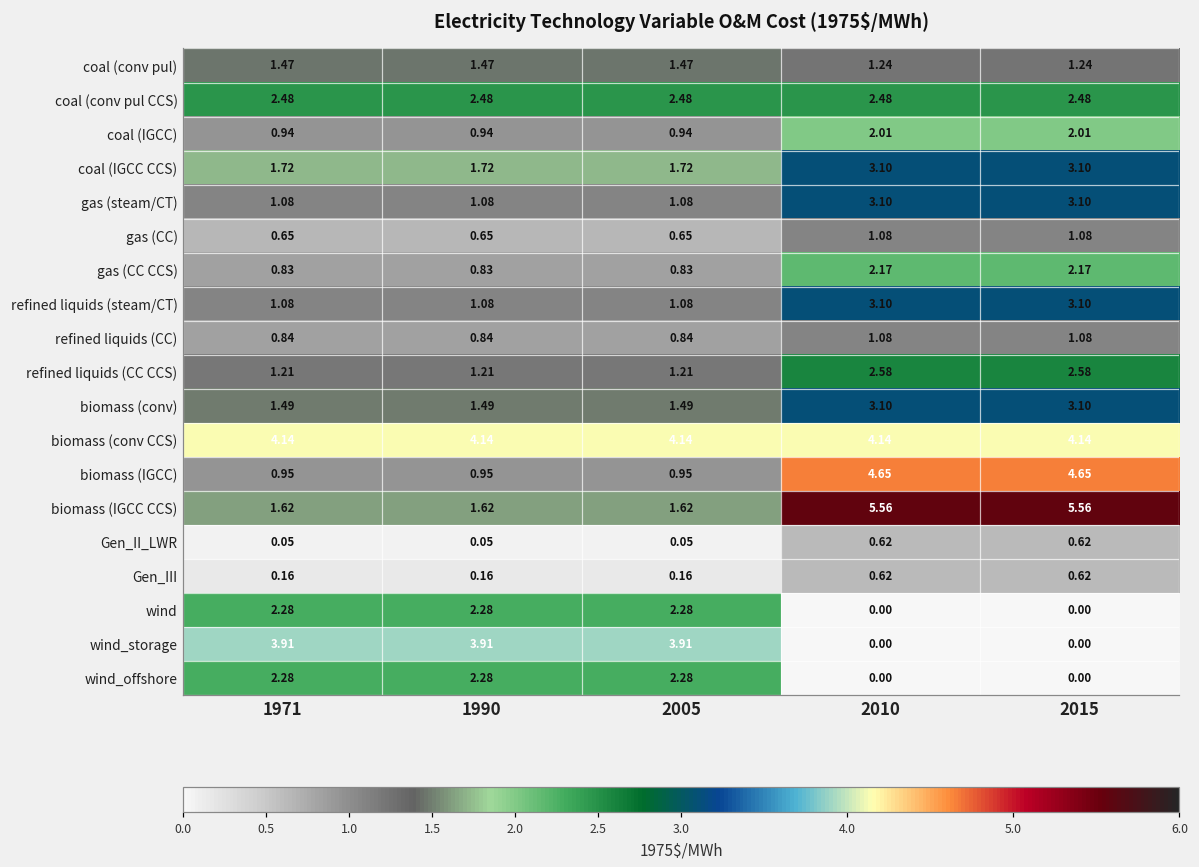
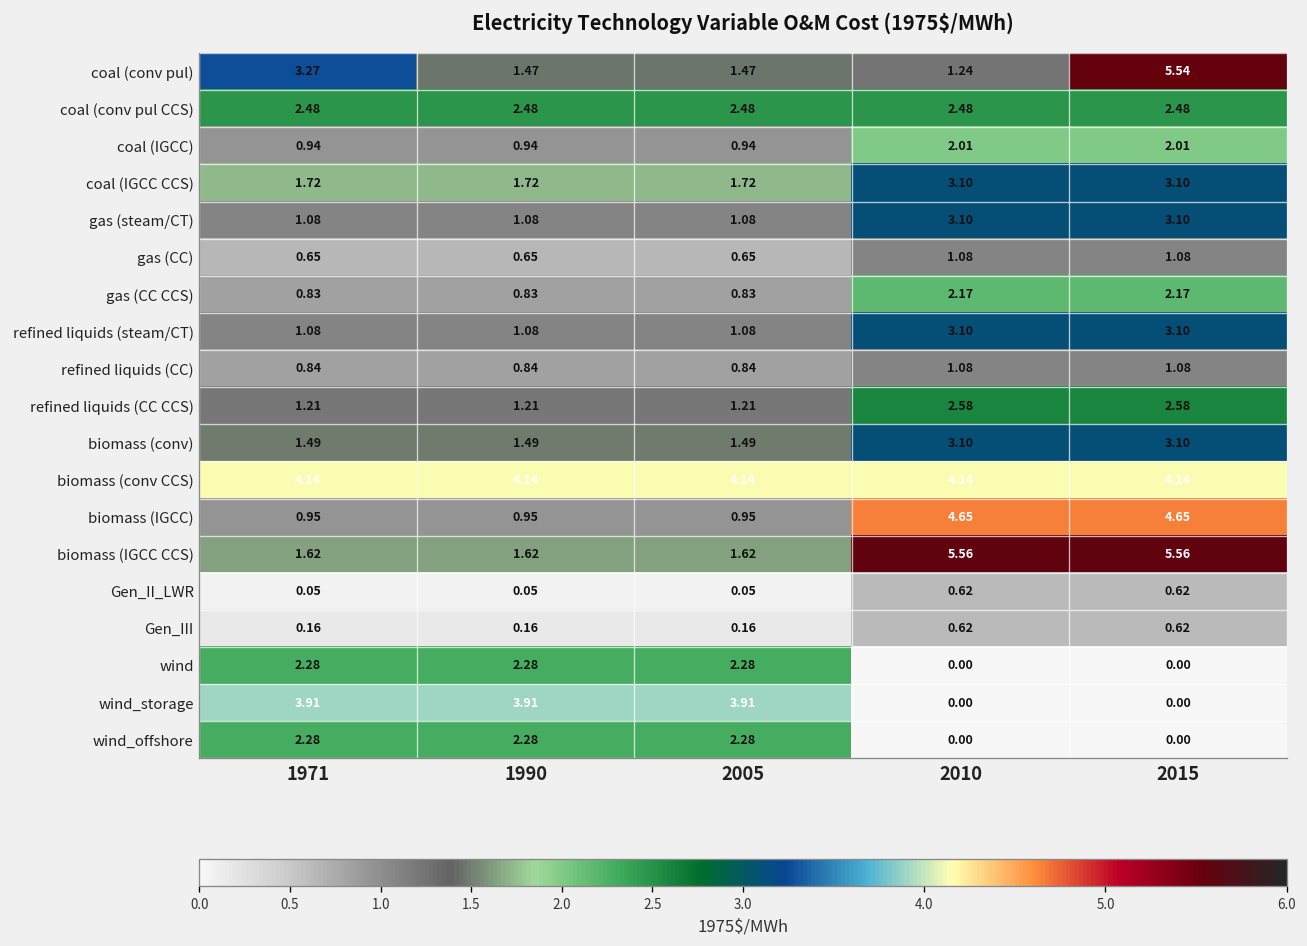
coal (conv pul), 1971: 1.47 -> 3.27
coal (conv pul), 2015: 1.24 -> 5.54
